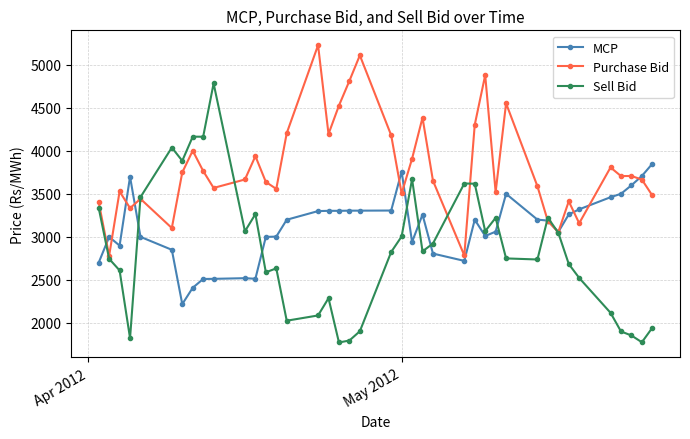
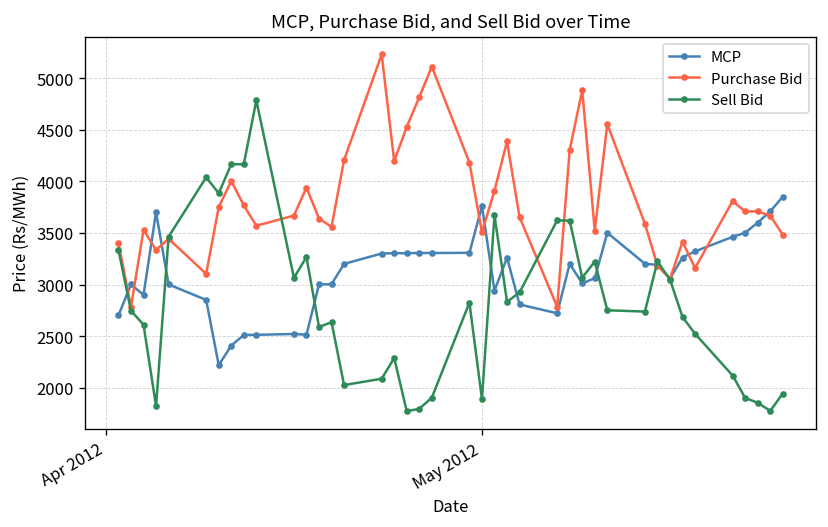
Sell Bid, May 2012: 3000 -> 1900
